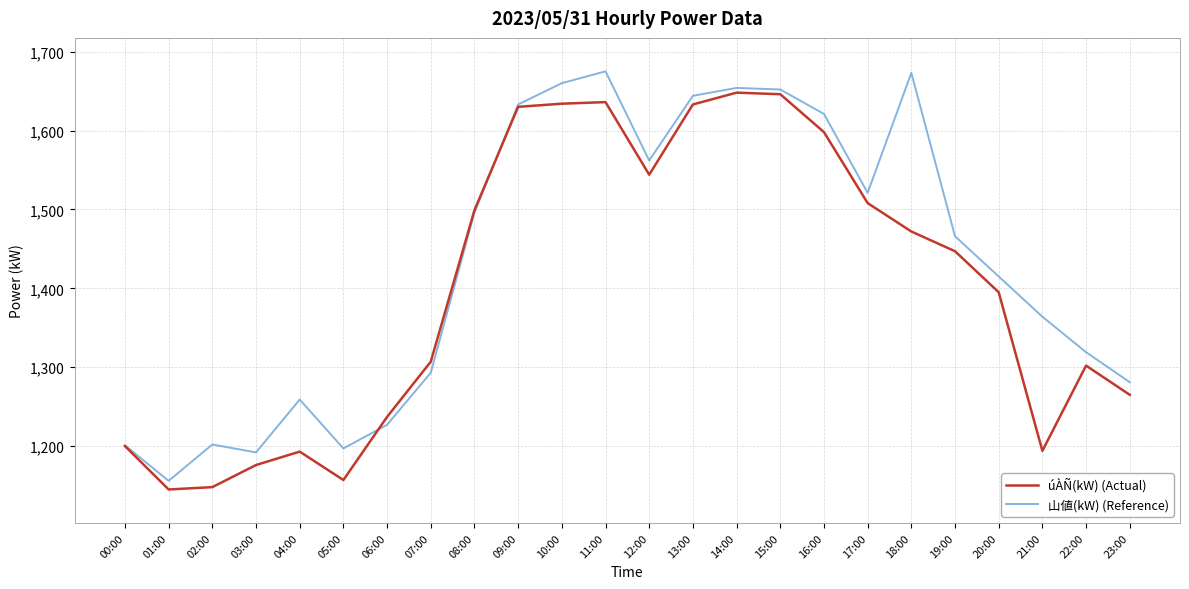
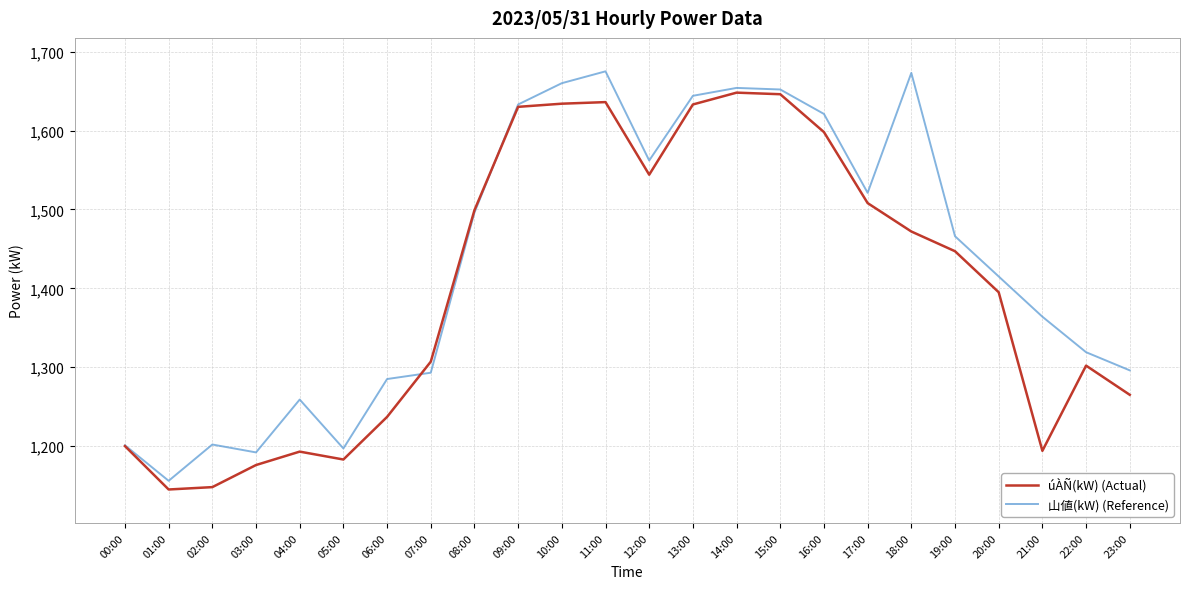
úÀÑ(kW) (Actual), 05:00: 1,160 -> 1,180
山値(kW) (Reference), 06:00: 1,230 -> 1,290
山値(kW) (Reference), 23:00: 1,280 -> 1,300
